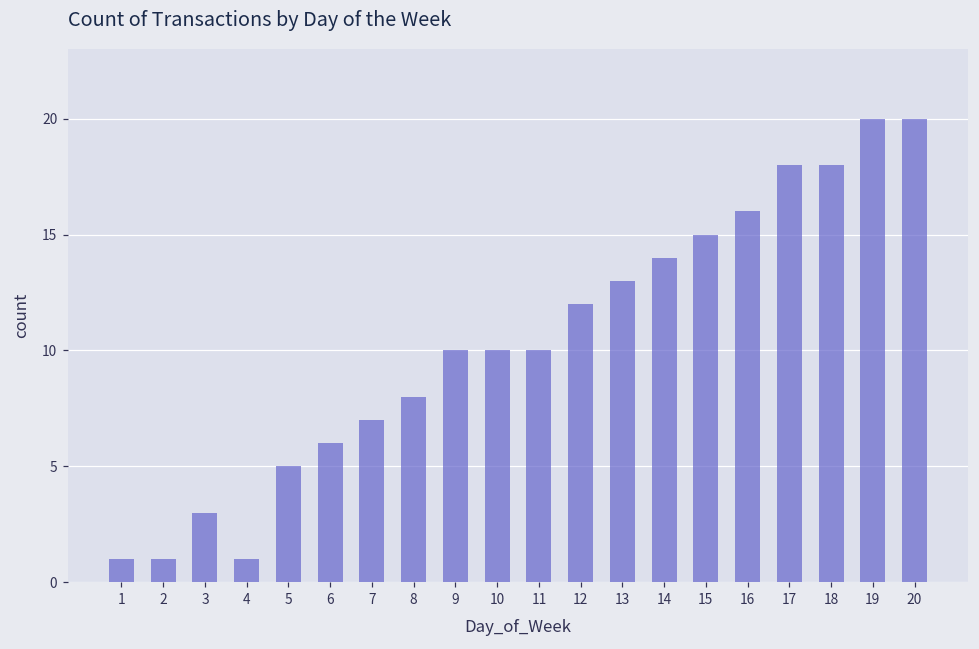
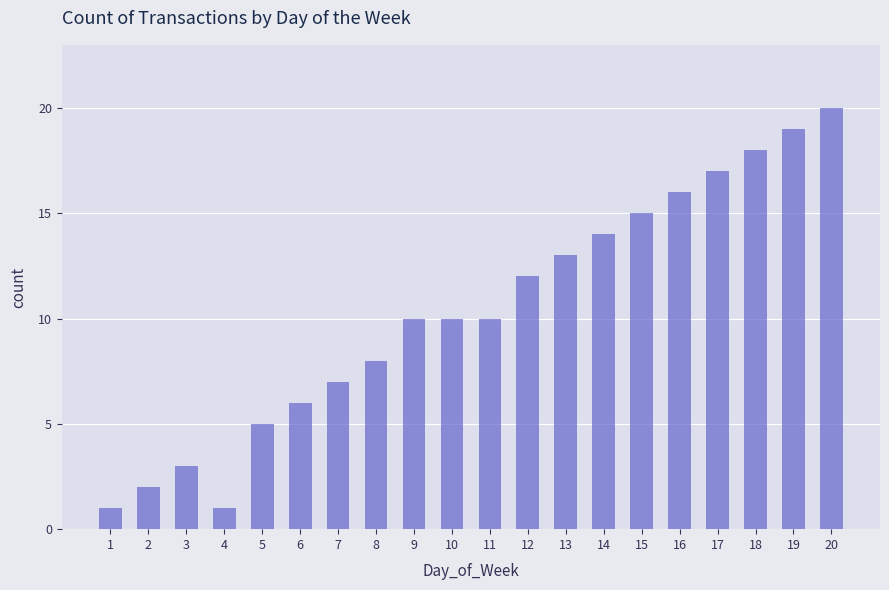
2: 1 -> 2
17: 18 -> 17
19: 20 -> 19
